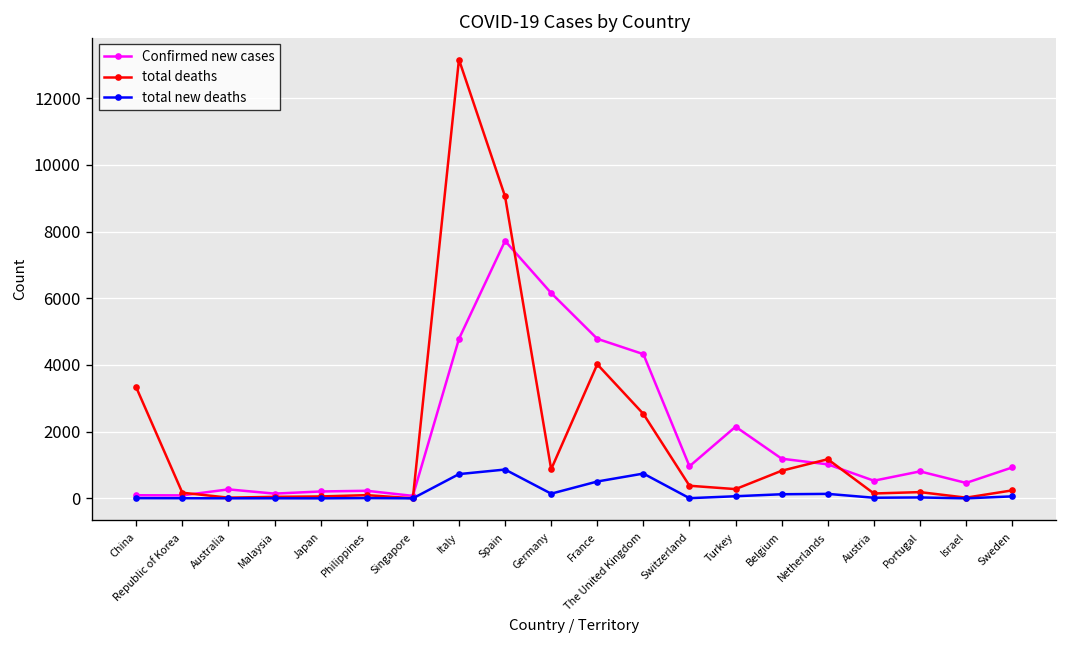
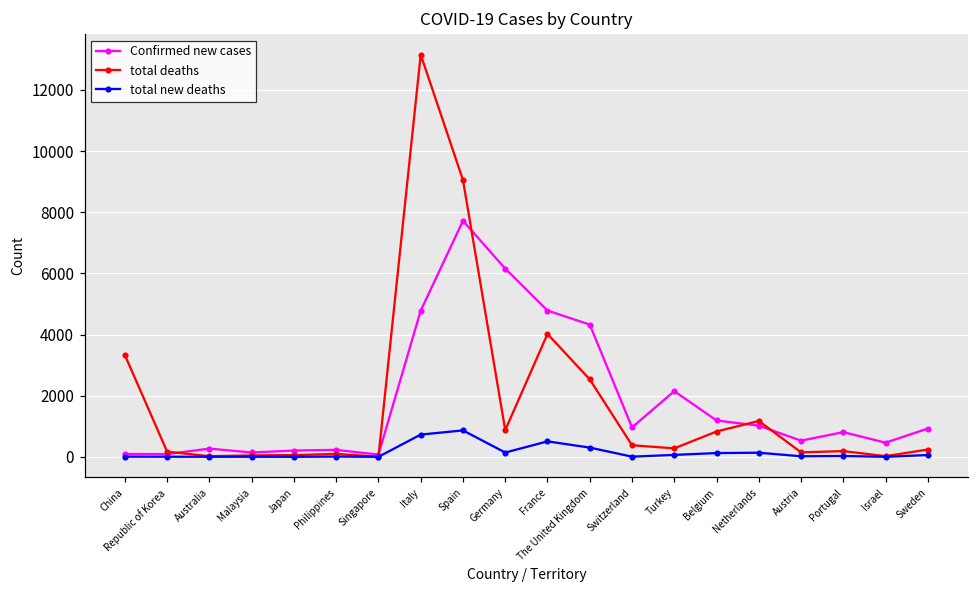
total new deaths, The United Kingdom: 700 -> 300
